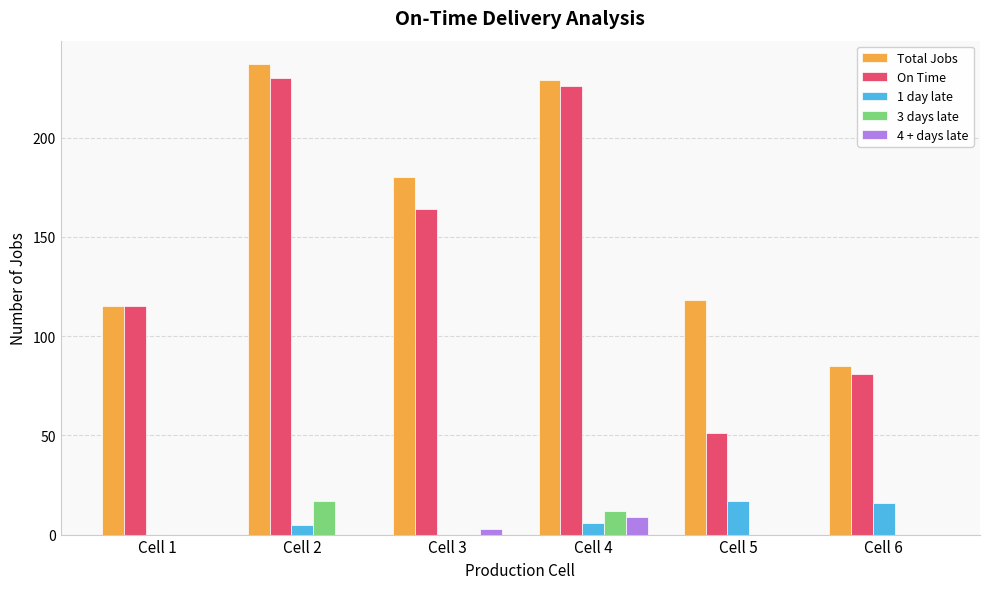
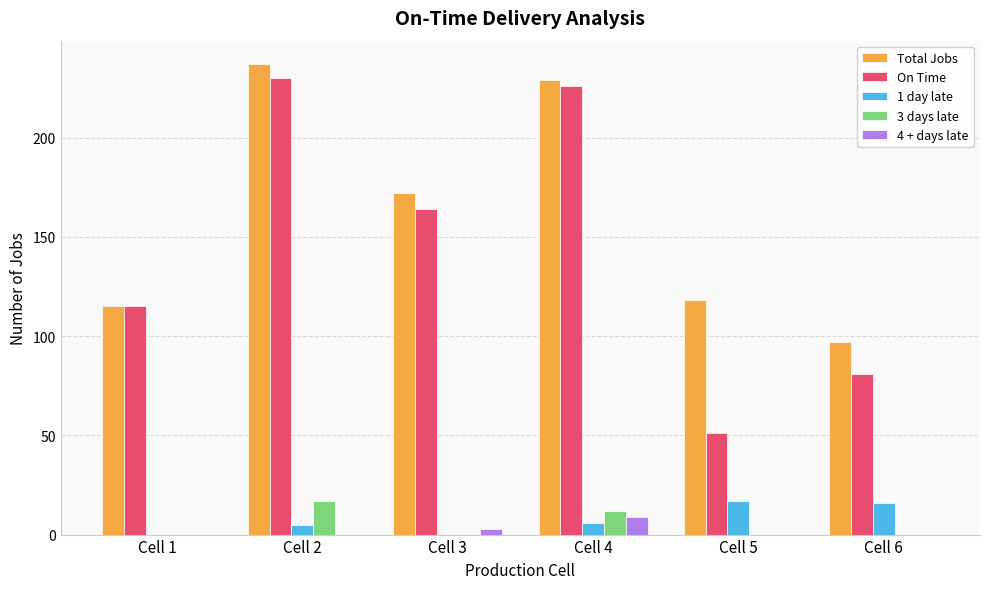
Total Jobs, Cell 3: 180 -> 172
Total Jobs, Cell 6: 85 -> 97
